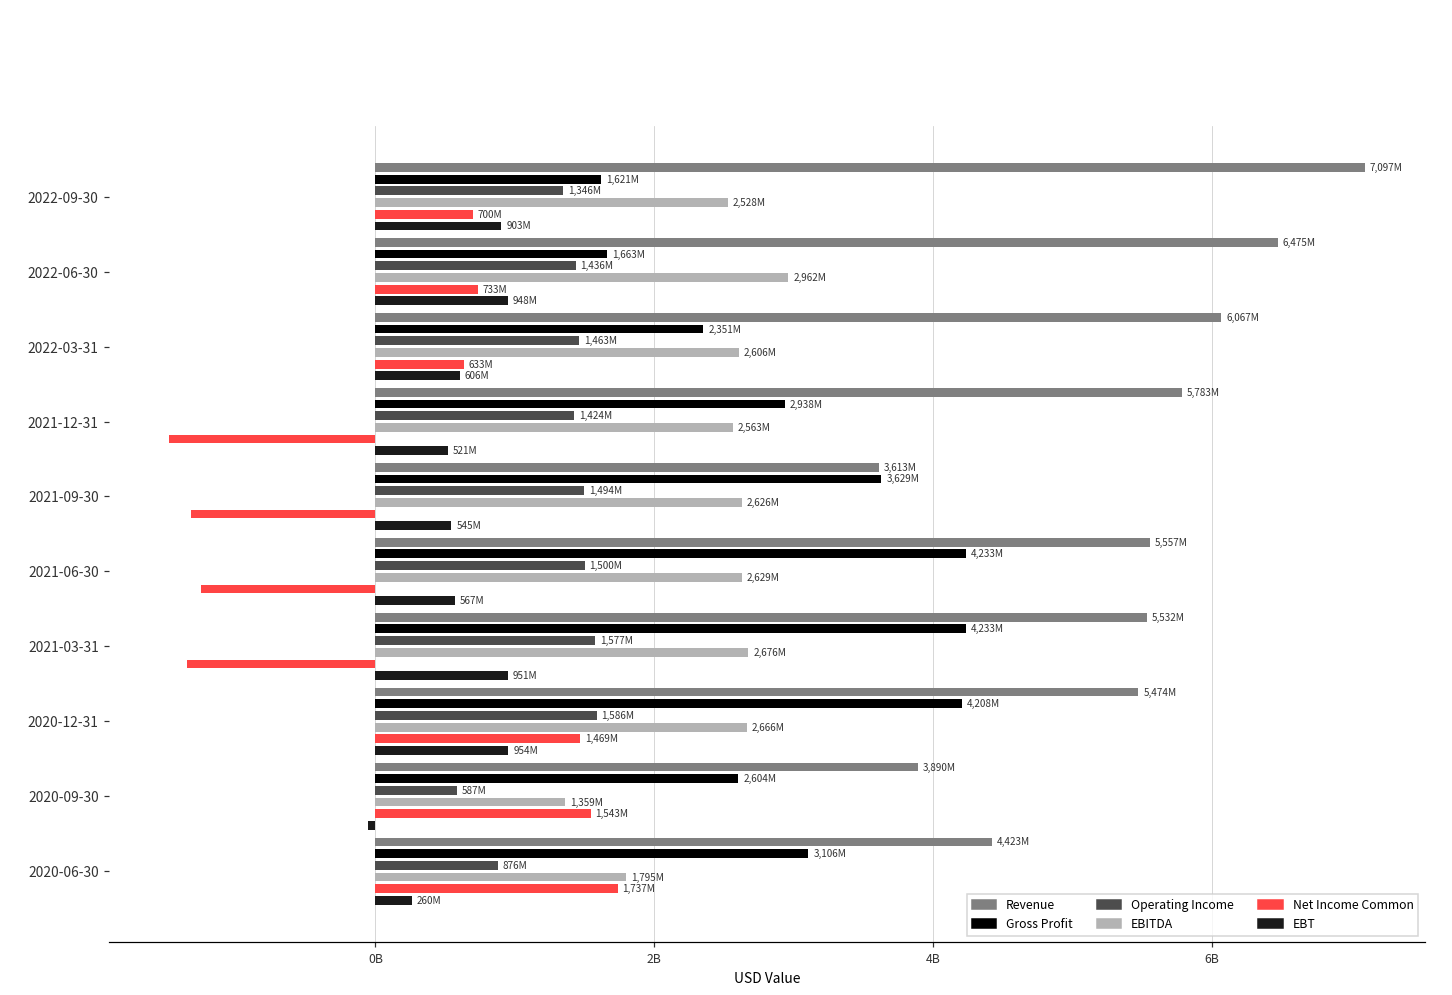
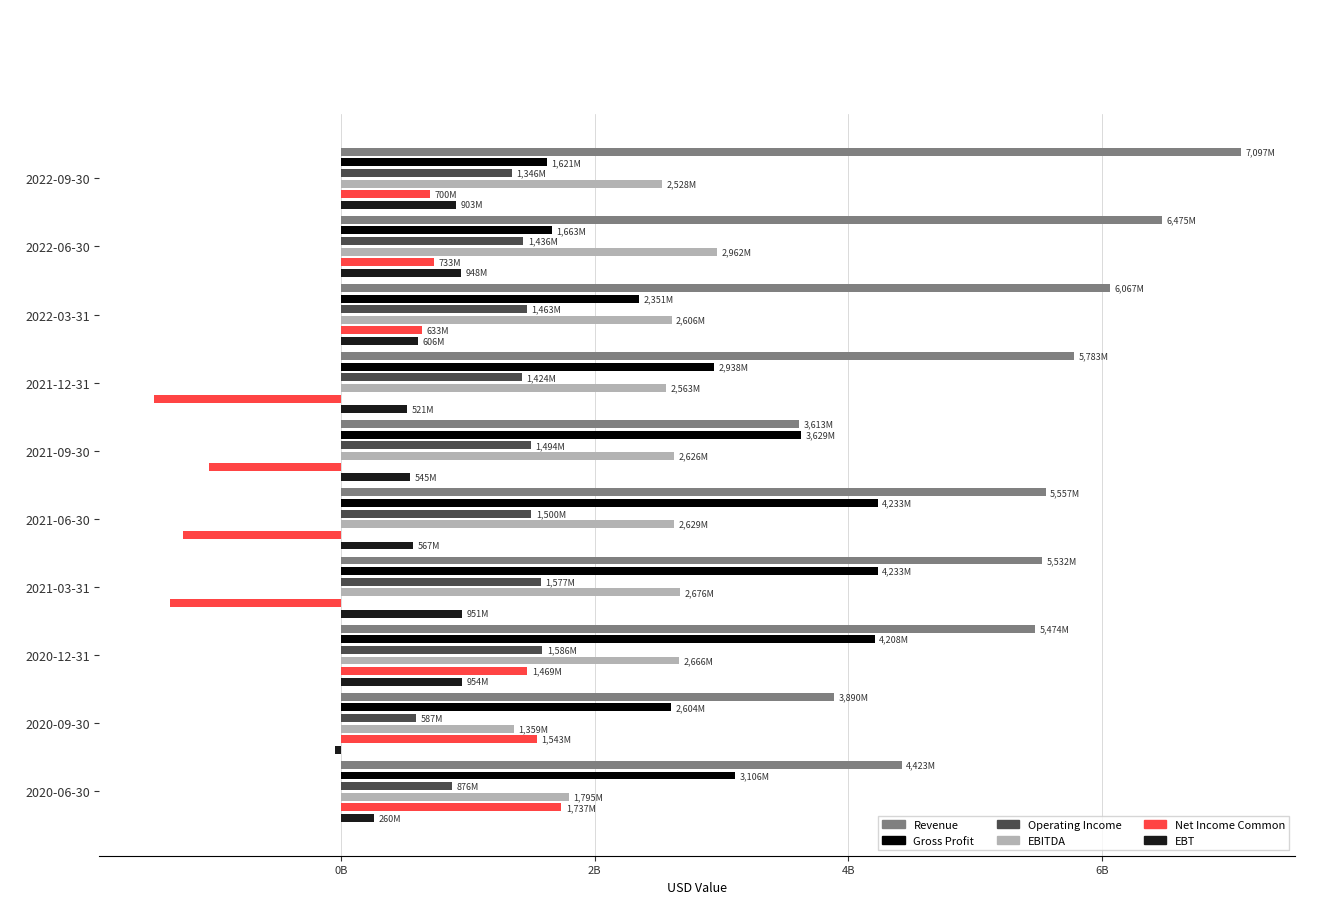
Net Income Common, 2021-09-30: -1320000000 -> -1050000000
